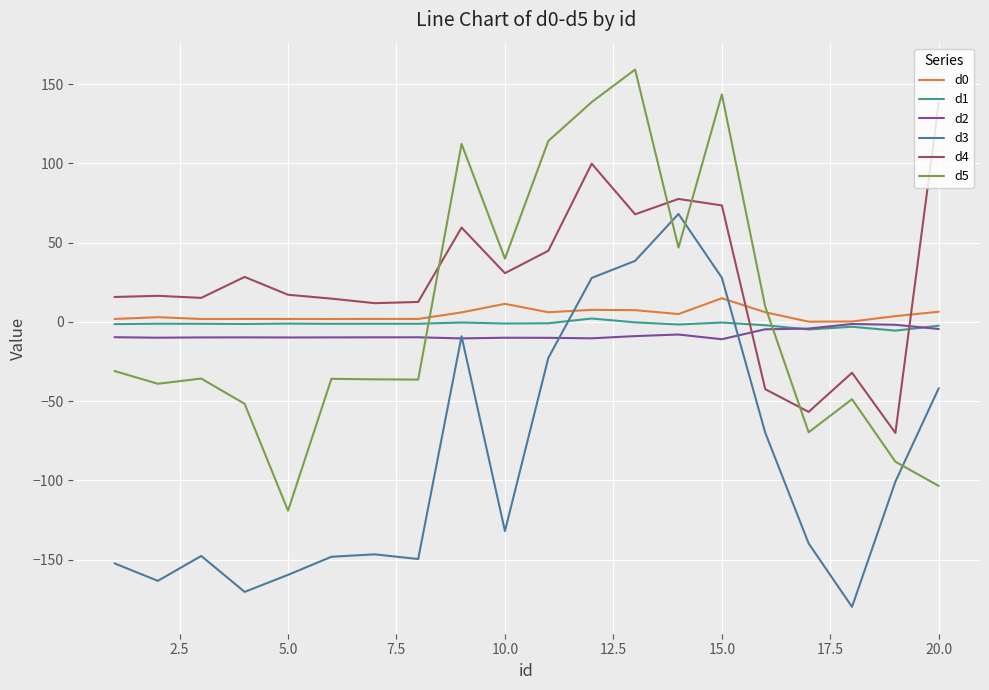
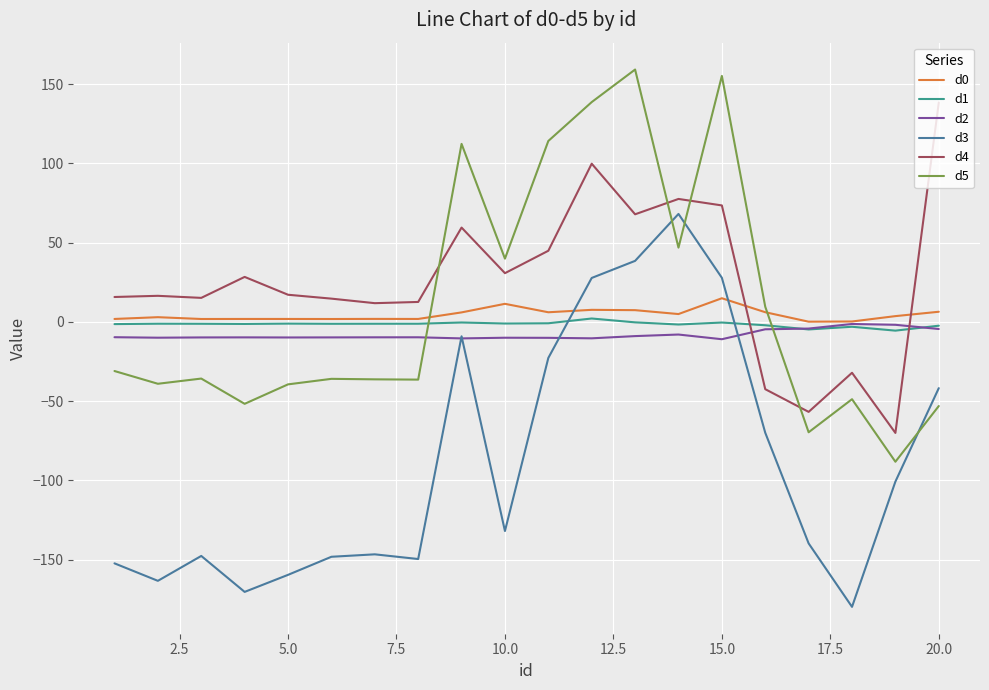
d5, 5.0: -119 -> -39
d5, 15.0: 143 -> 155
d5, 20.0: -104 -> -53
